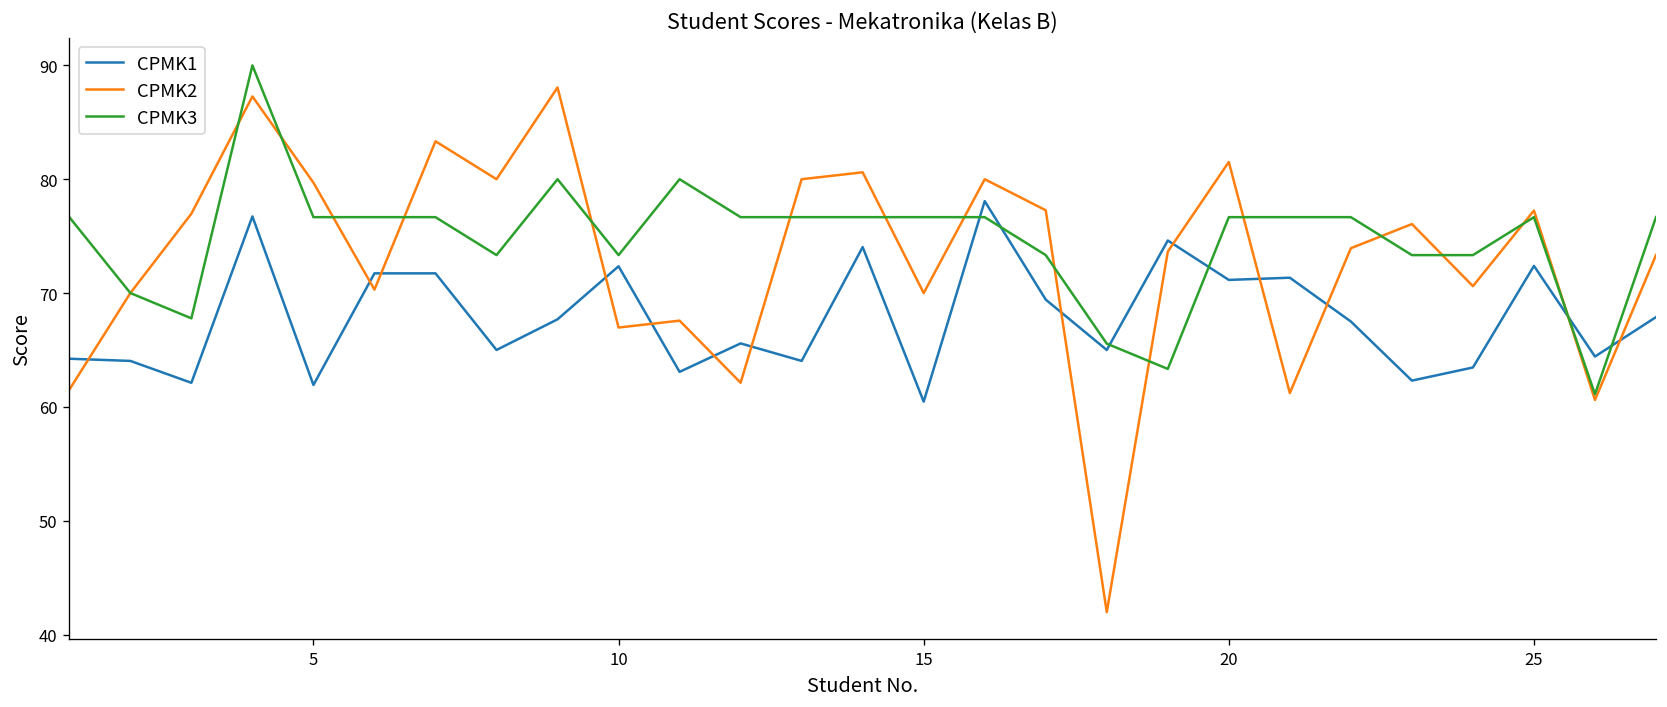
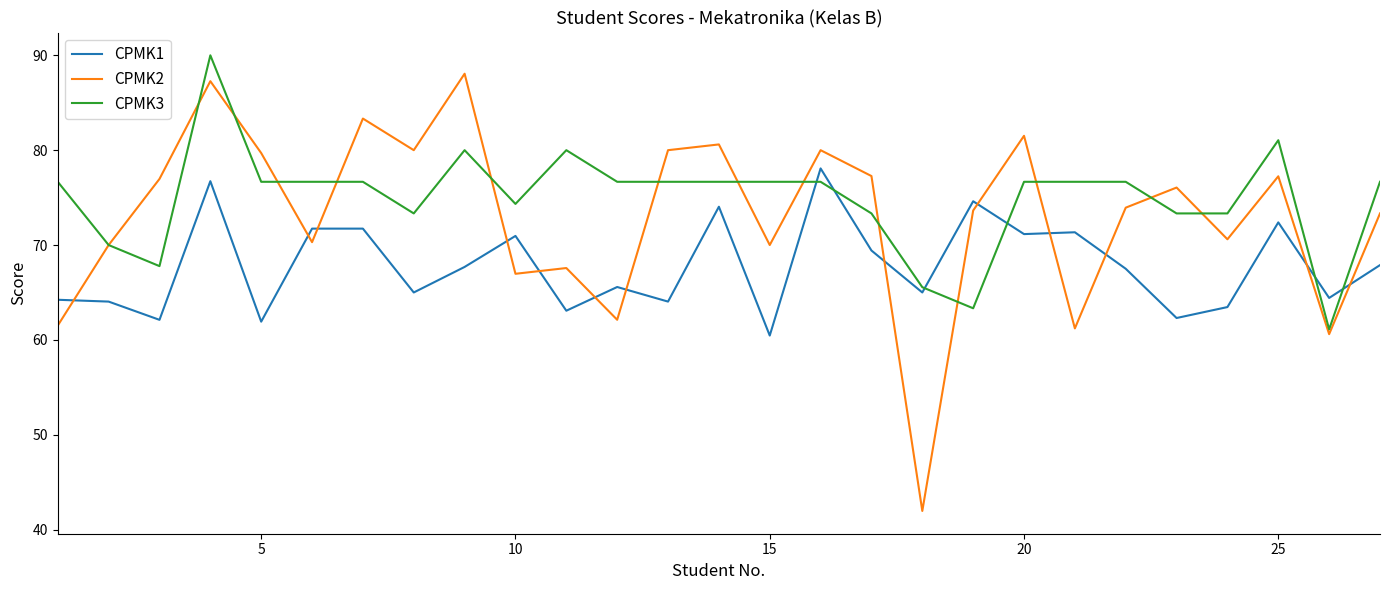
CPMK1, 10: 72 -> 71
CPMK3, 10: 73 -> 74
CPMK3, 25: 77 -> 81
